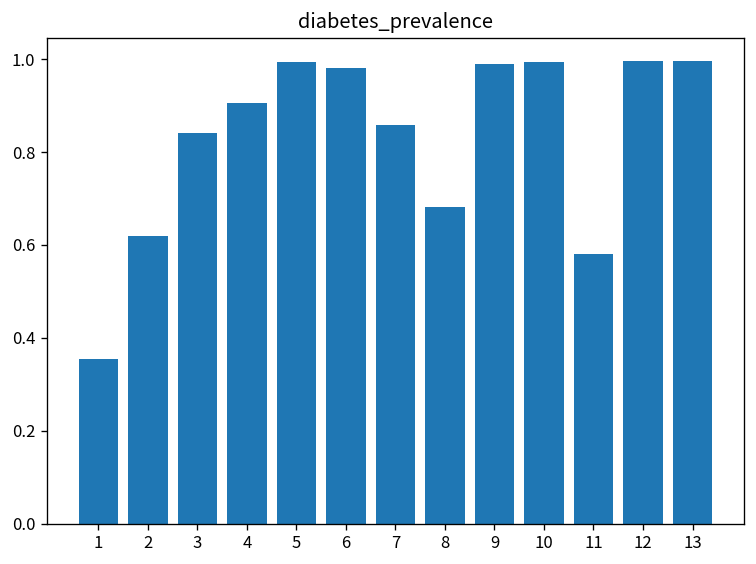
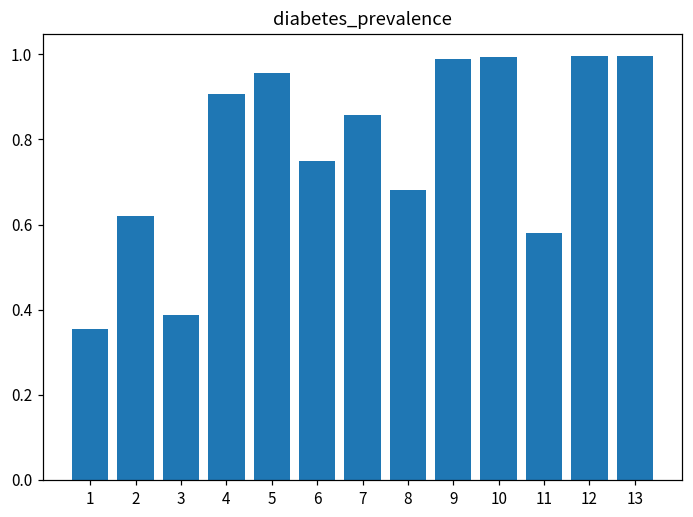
3: 0.84 -> 0.39
5: 0.99 -> 0.96
6: 0.98 -> 0.75
